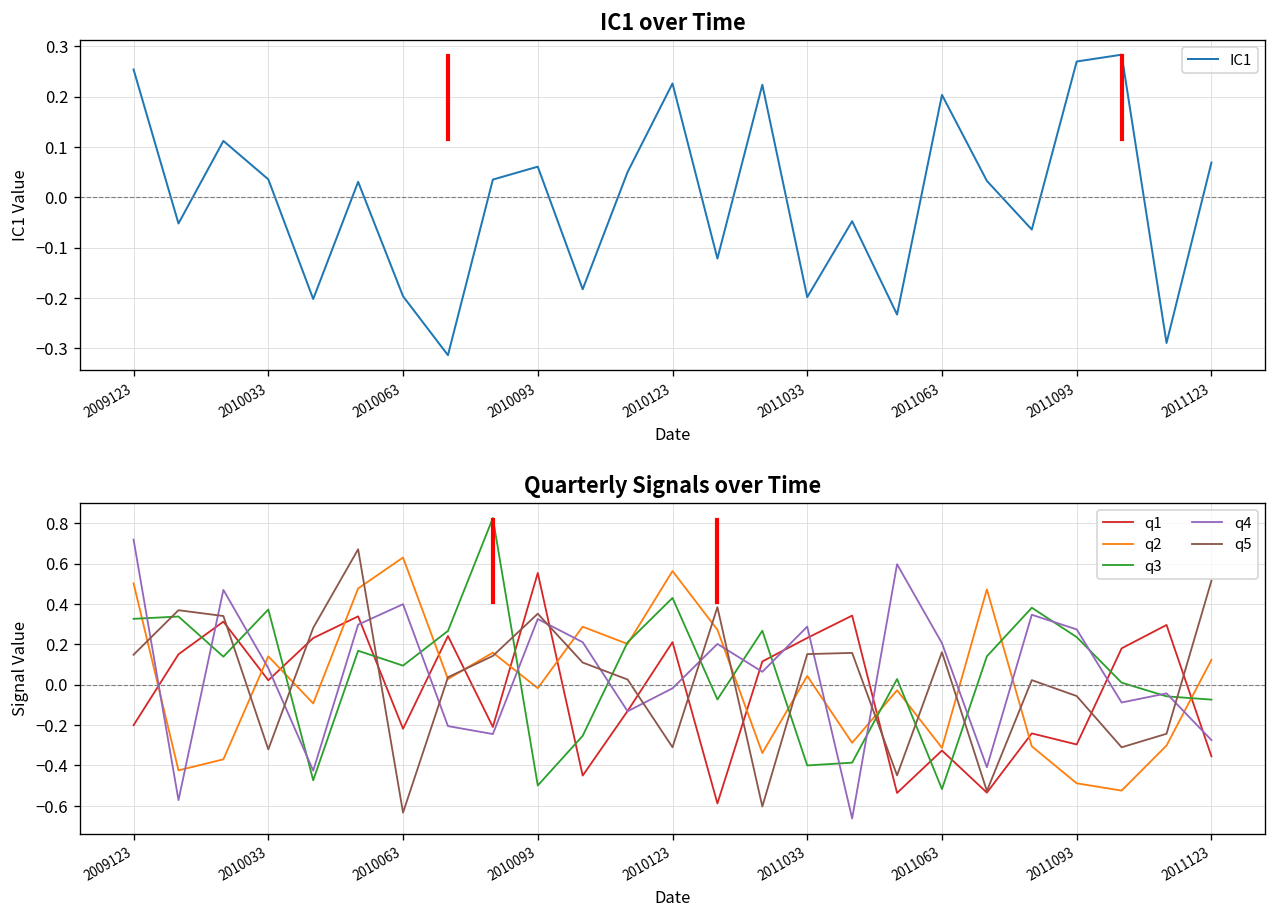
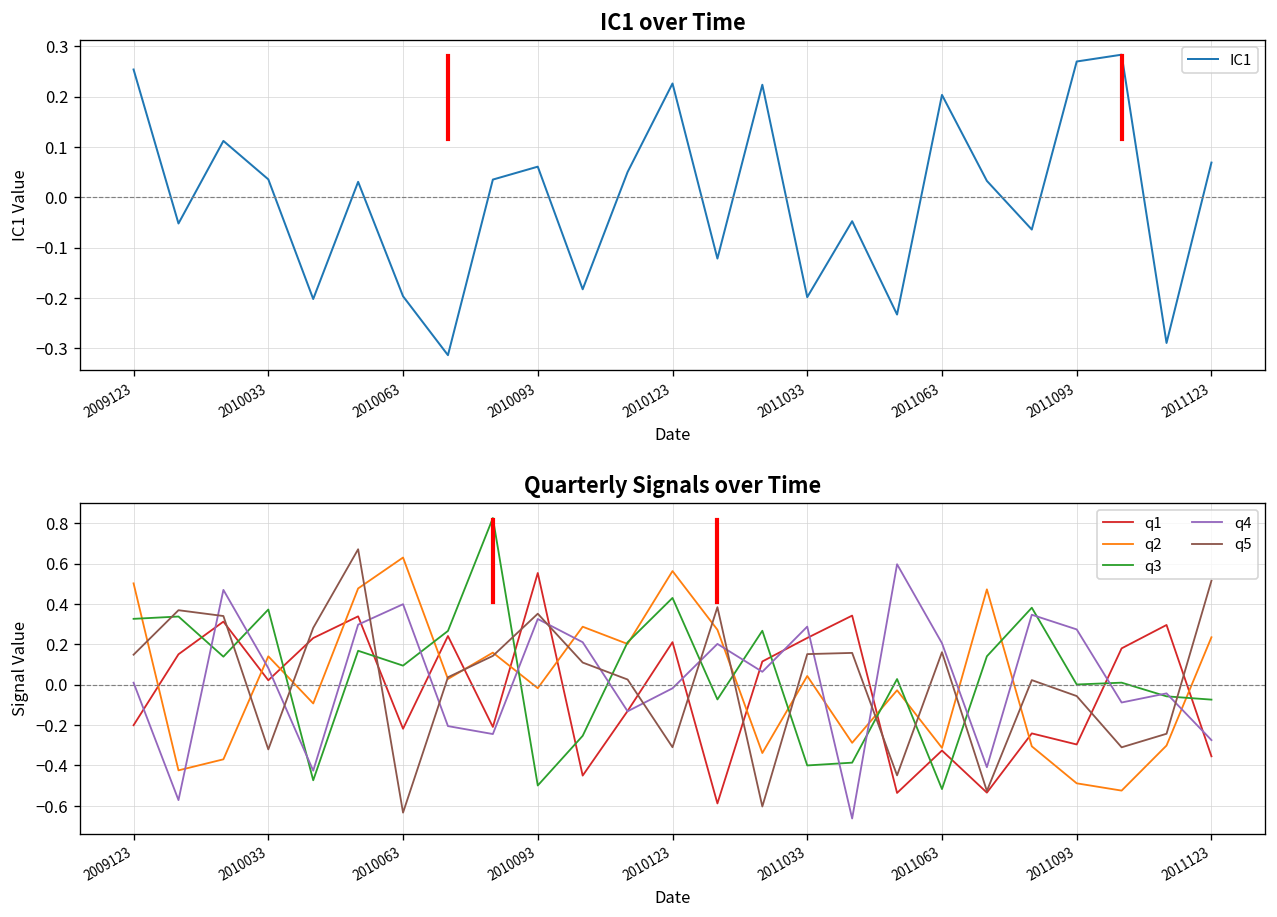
Quarterly Signals over Time, q4, 2009123: 0.72 -> 0.01
Quarterly Signals over Time, q3, 2011093: 0.24 -> 0.00
Quarterly Signals over Time, q2, 2011123: 0.12 -> 0.23
